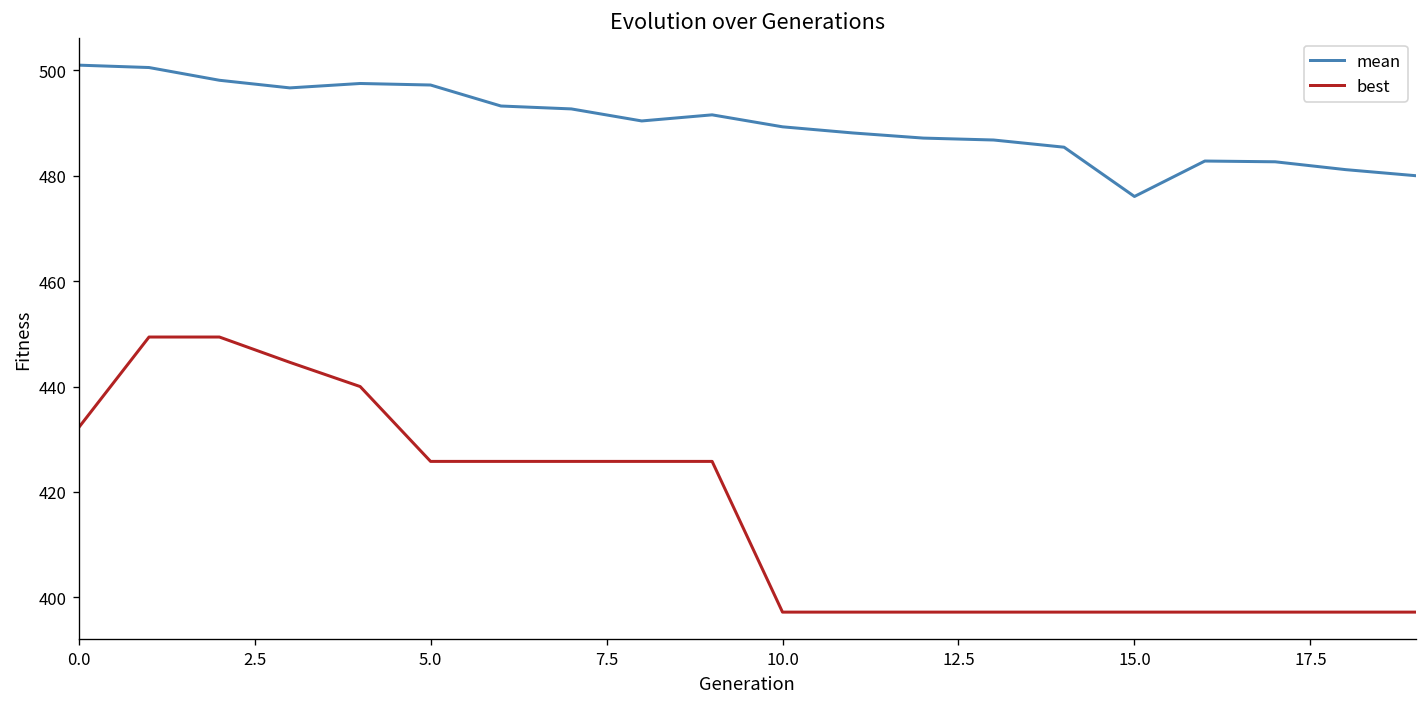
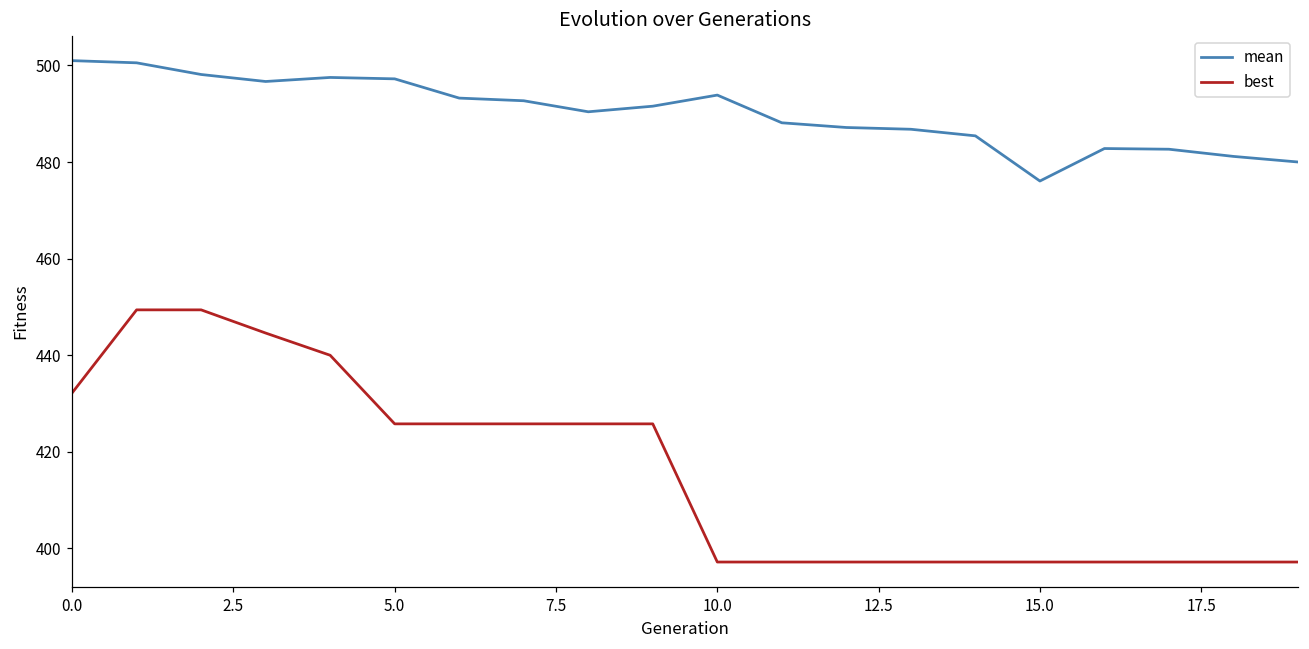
mean, 10.0: 489 -> 494
